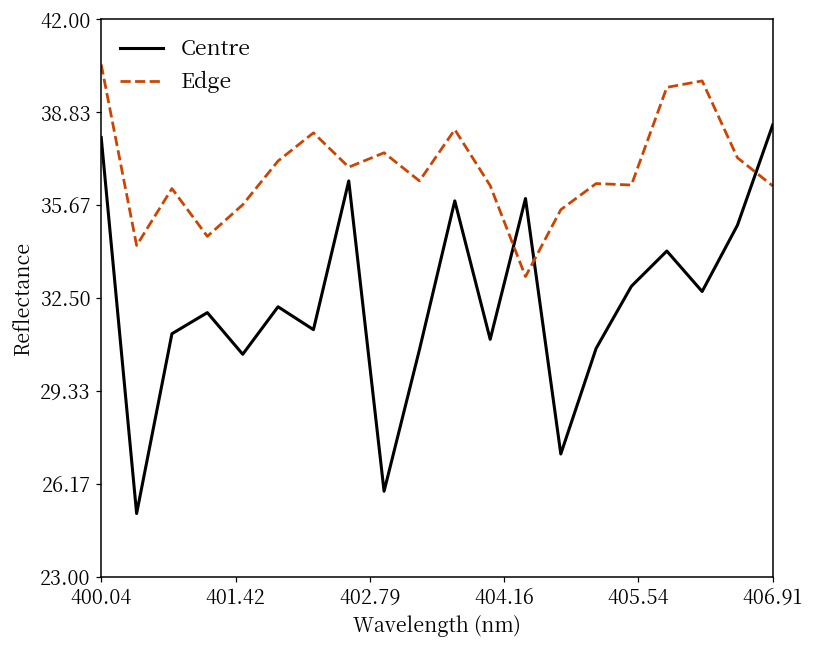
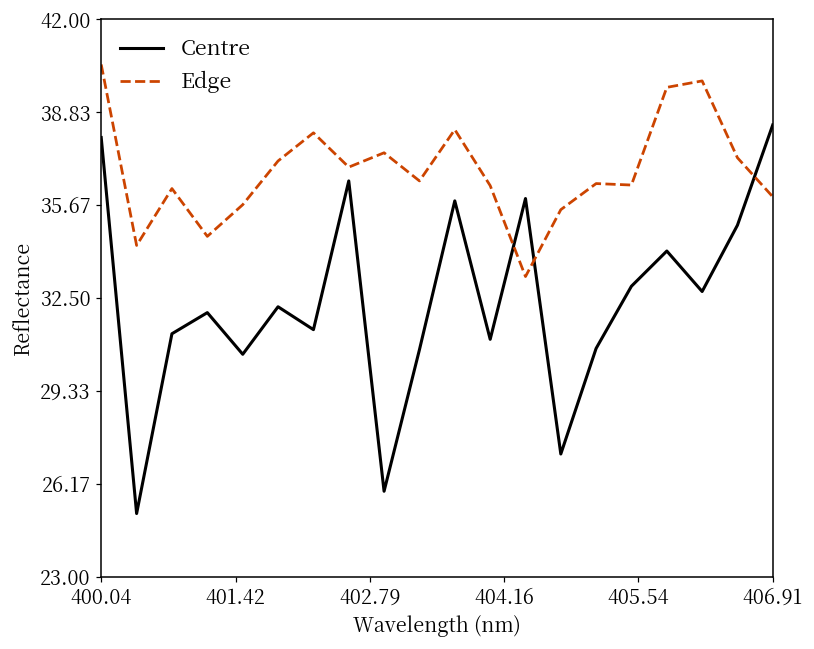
Edge, 406.91: 36.3 -> 36.0
